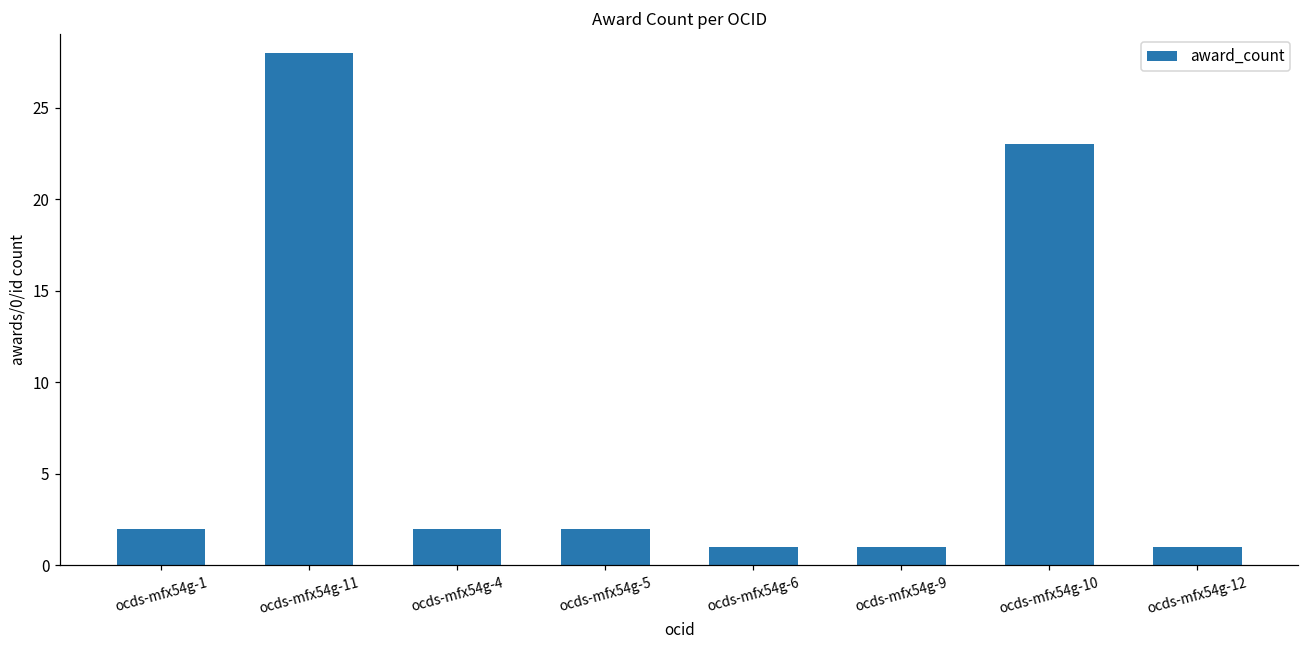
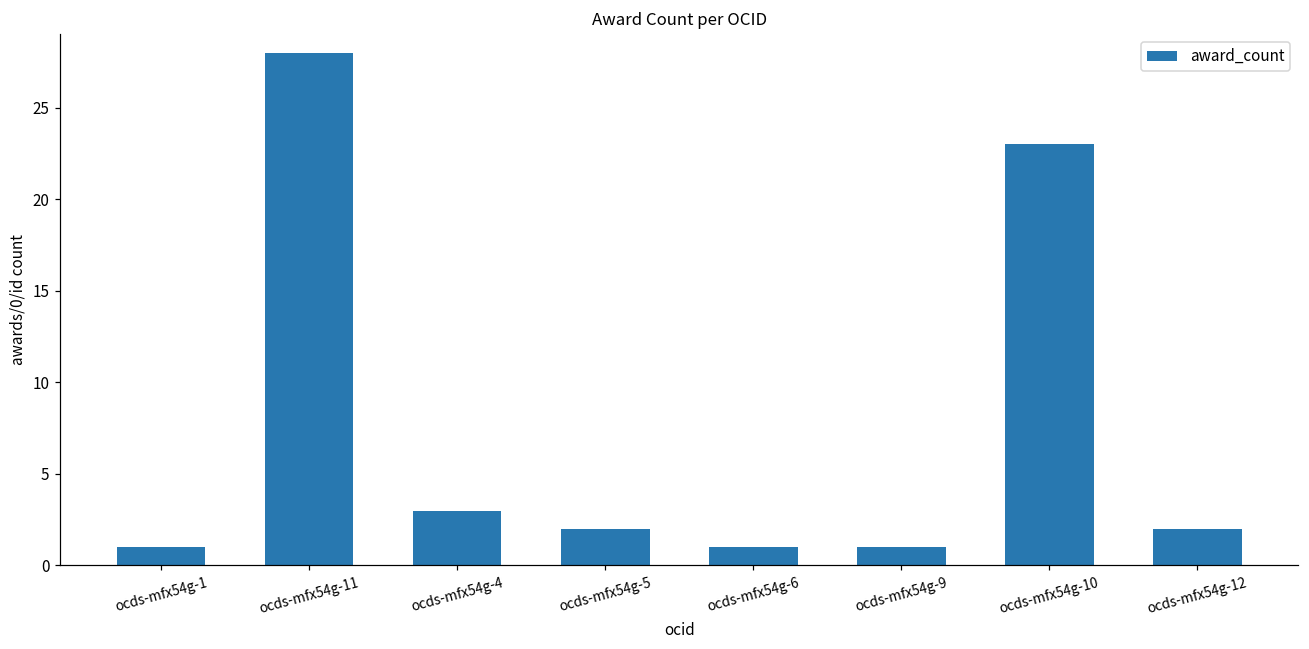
ocds-mfx54g-1: 2 -> 1
ocds-mfx54g-4: 2 -> 3
ocds-mfx54g-12: 1 -> 2
